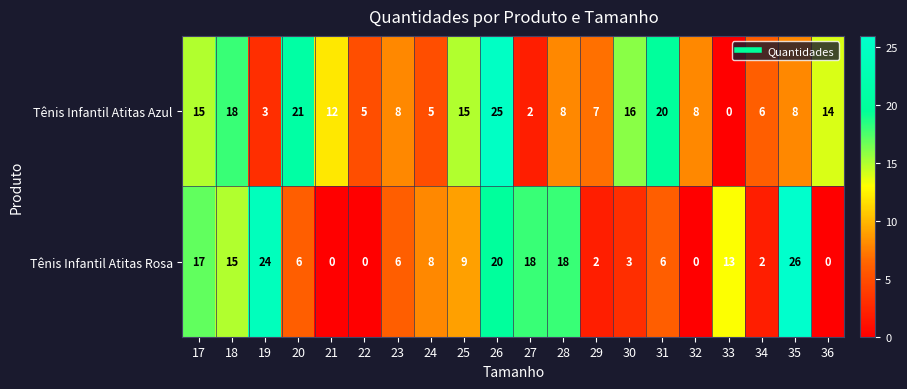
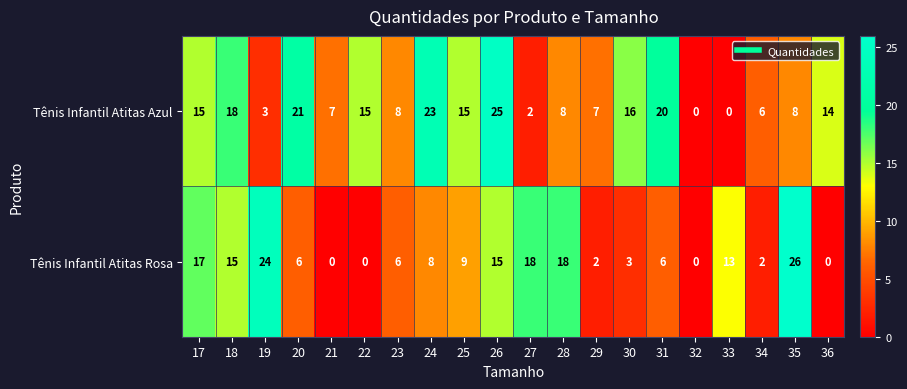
Tênis Infantil Atitas Azul, 21: 12 -> 7
Tênis Infantil Atitas Azul, 22: 5 -> 15
Tênis Infantil Atitas Azul, 24: 5 -> 23
Tênis Infantil Atitas Azul, 32: 8 -> 0
Tênis Infantil Atitas Rosa, 26: 20 -> 15
